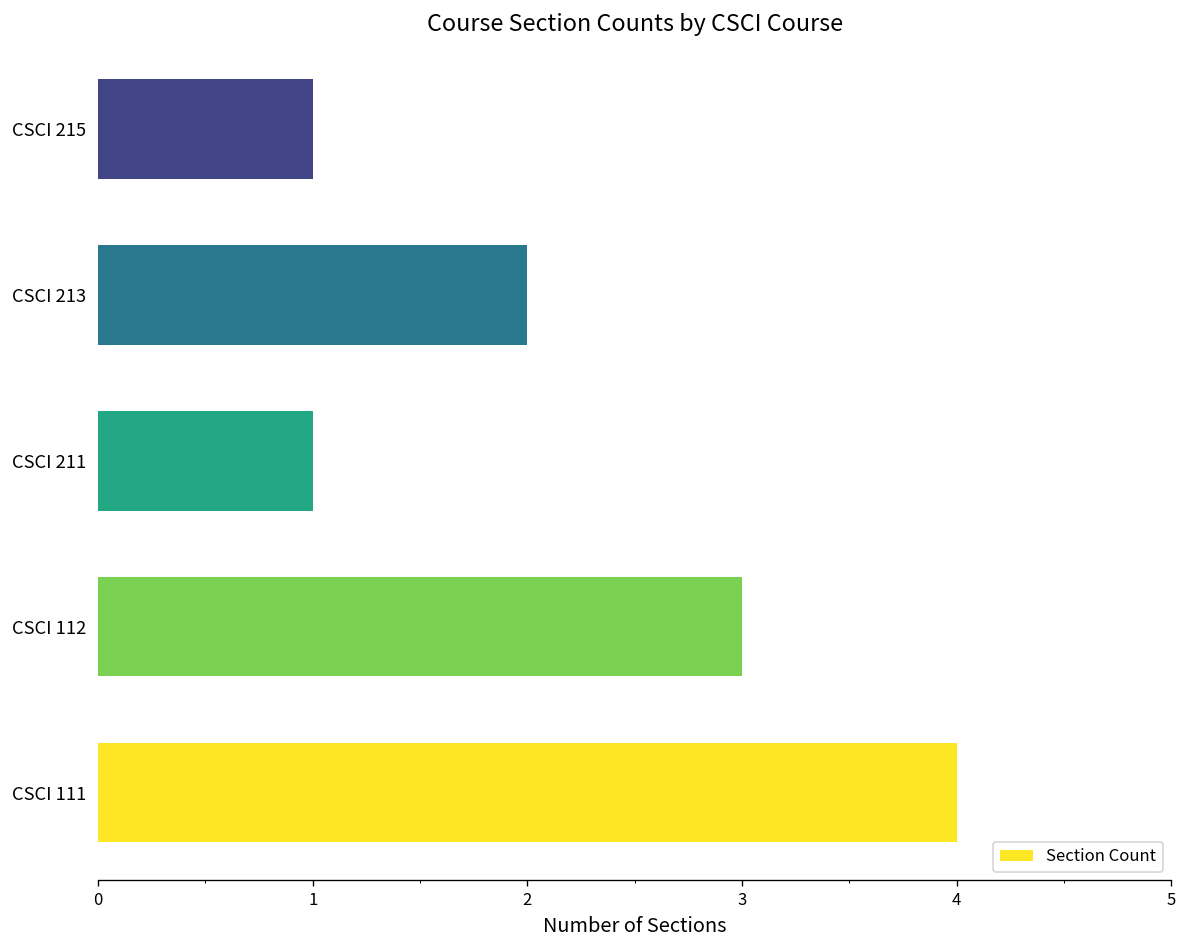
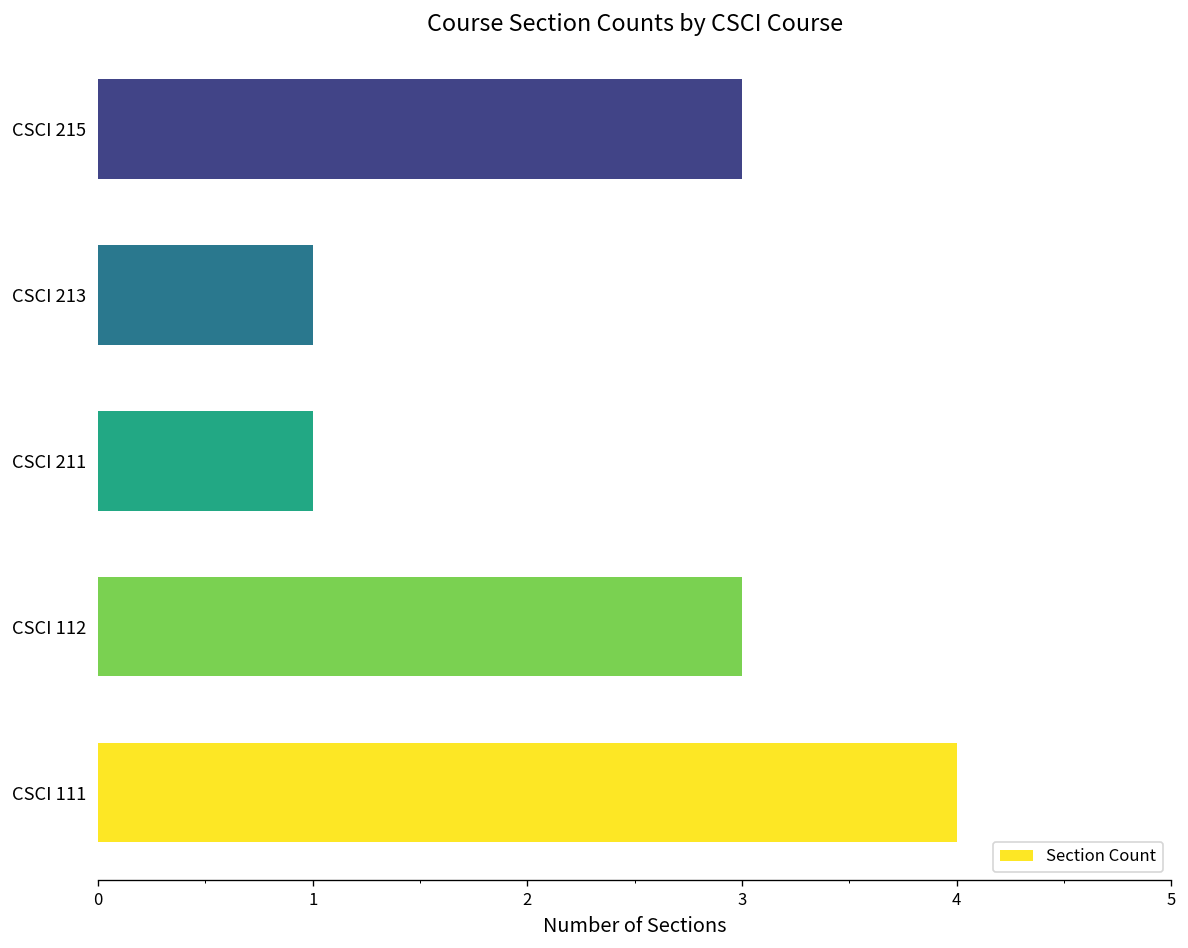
CSCI 215: 1 -> 3
CSCI 213: 2 -> 1
